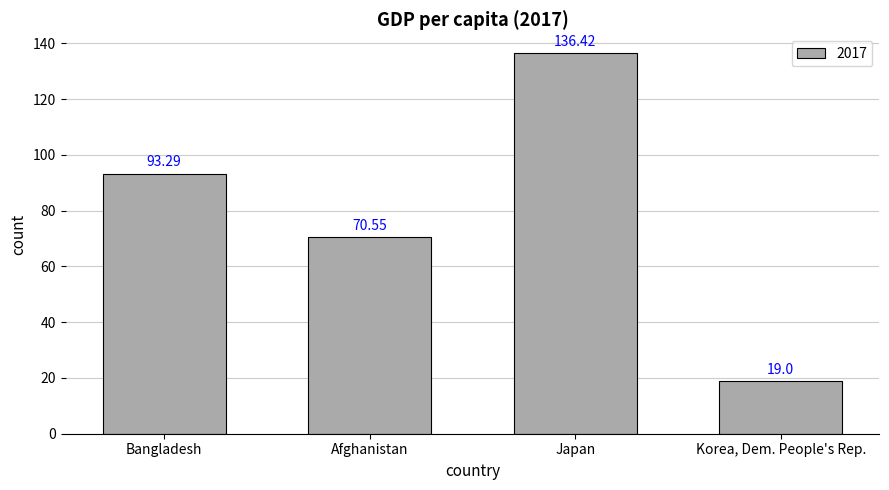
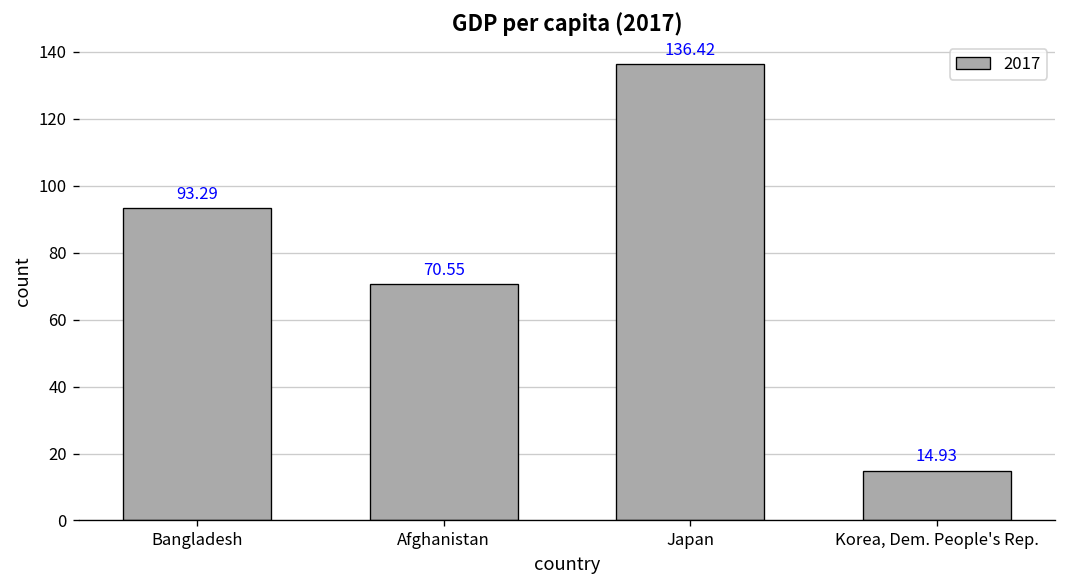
Korea, Dem. People's Rep.: 19.0 -> 14.93
